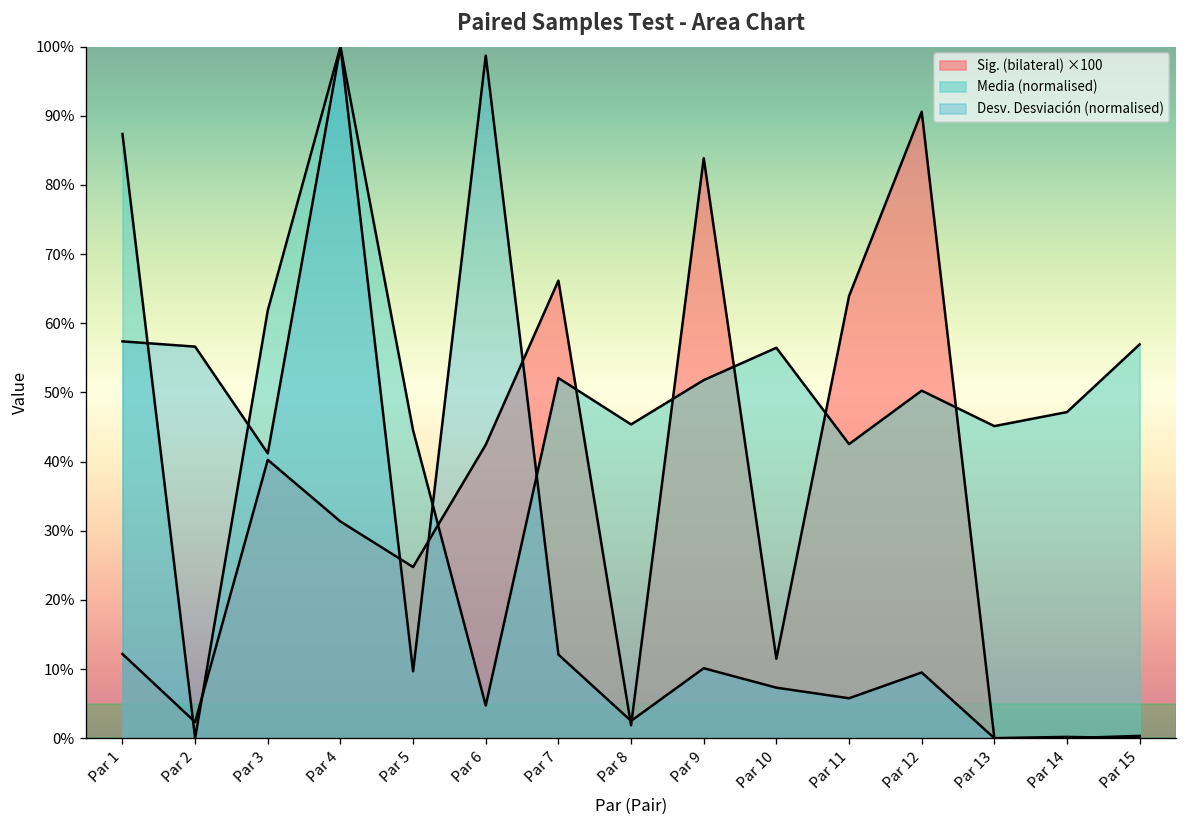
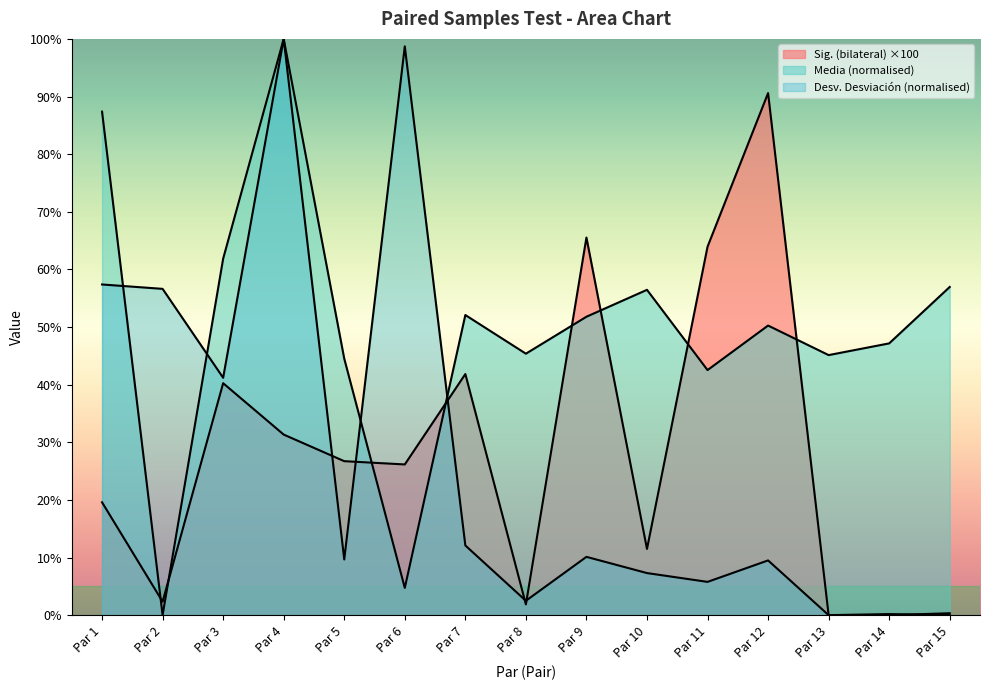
Sig. (bilateral) ×100, Par 1: 12% -> 20%
Sig. (bilateral) ×100, Par 5: 25% -> 27%
Sig. (bilateral) ×100, Par 6: 42% -> 26%
Sig. (bilateral) ×100, Par 7: 66% -> 42%
Sig. (bilateral) ×100, Par 9: 84% -> 66%
